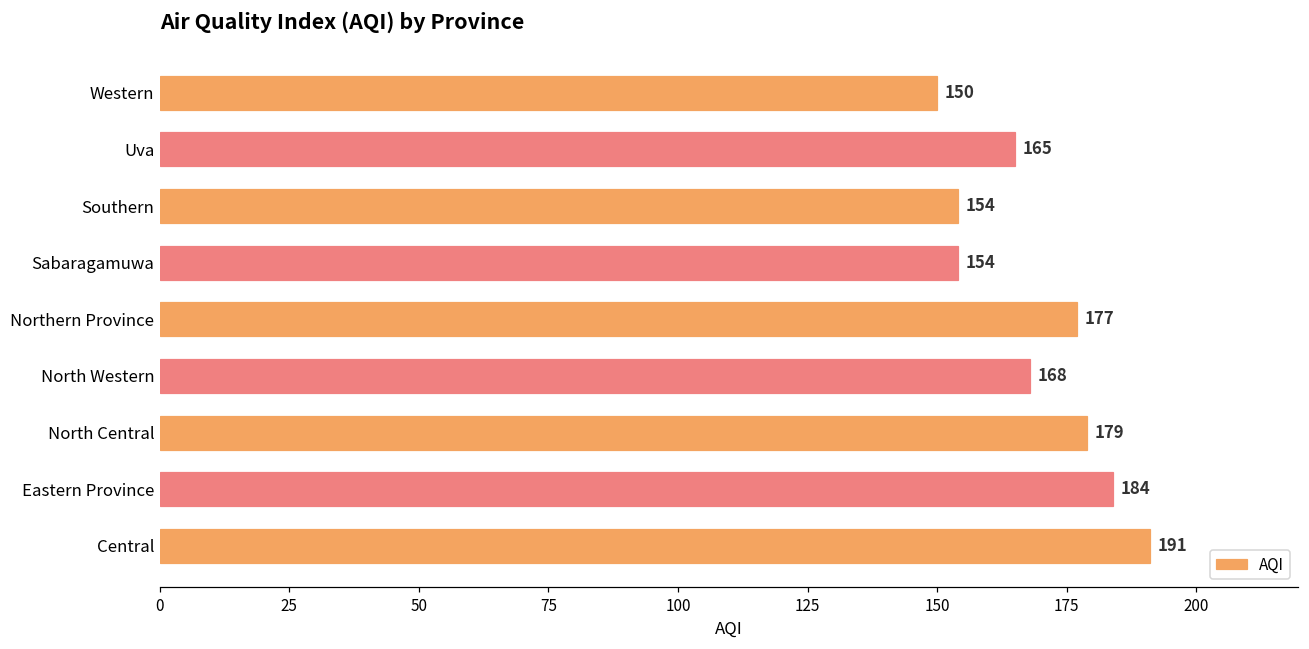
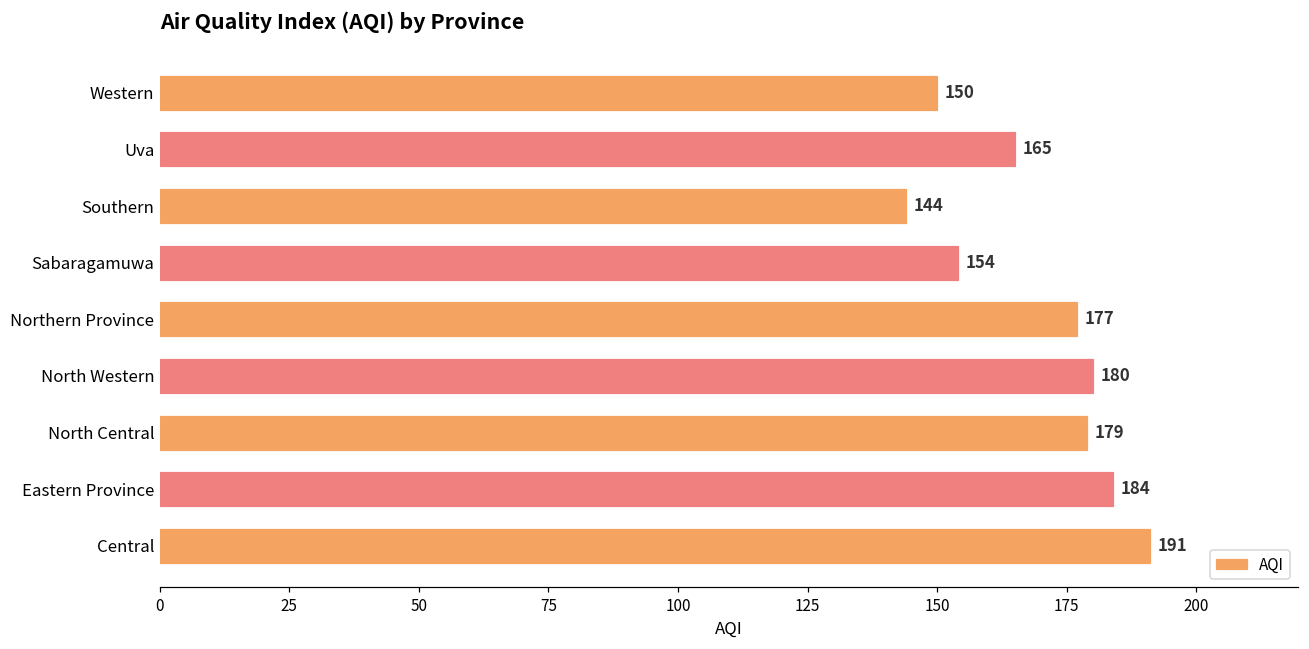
Southern: 154 -> 144
North Western: 168 -> 180
